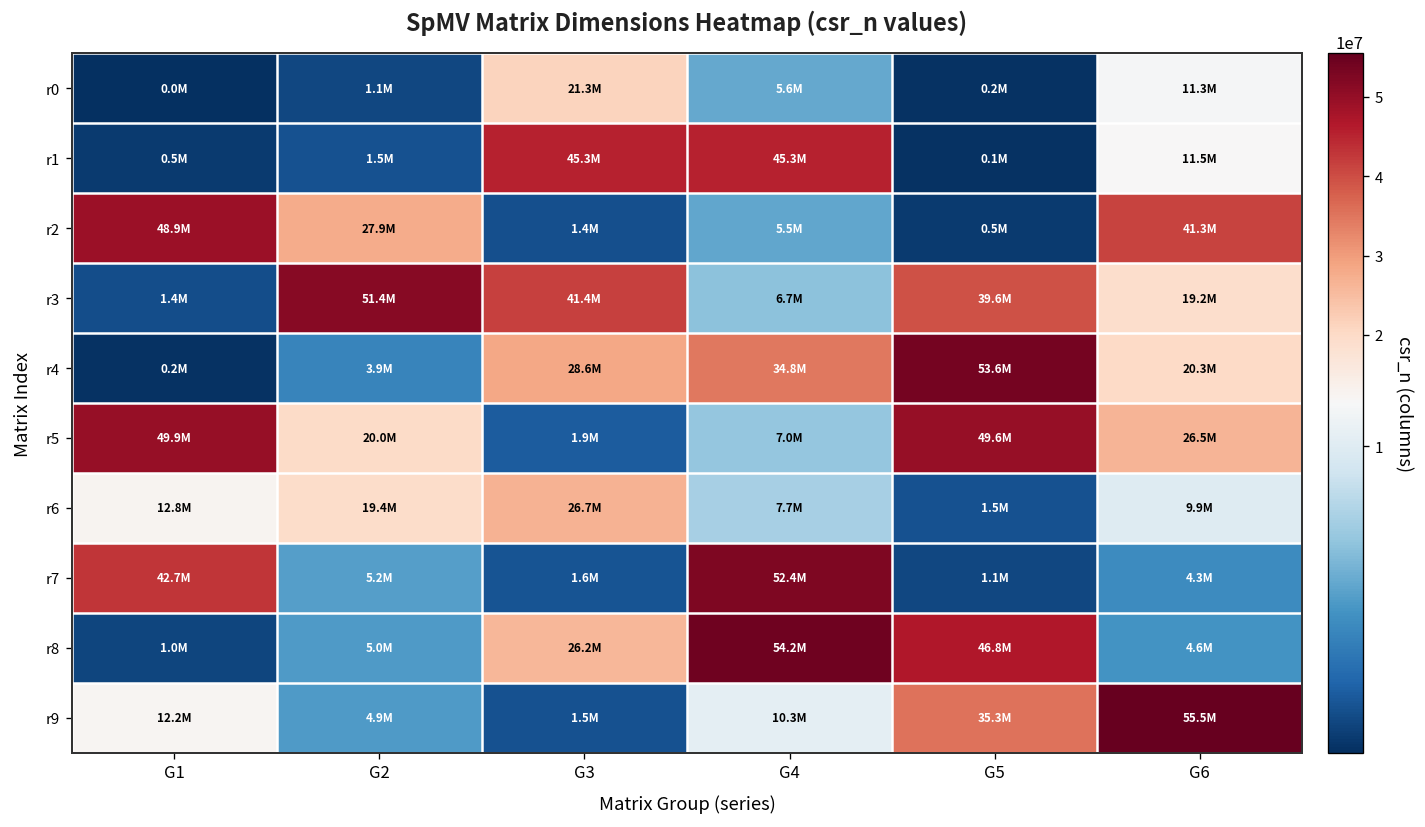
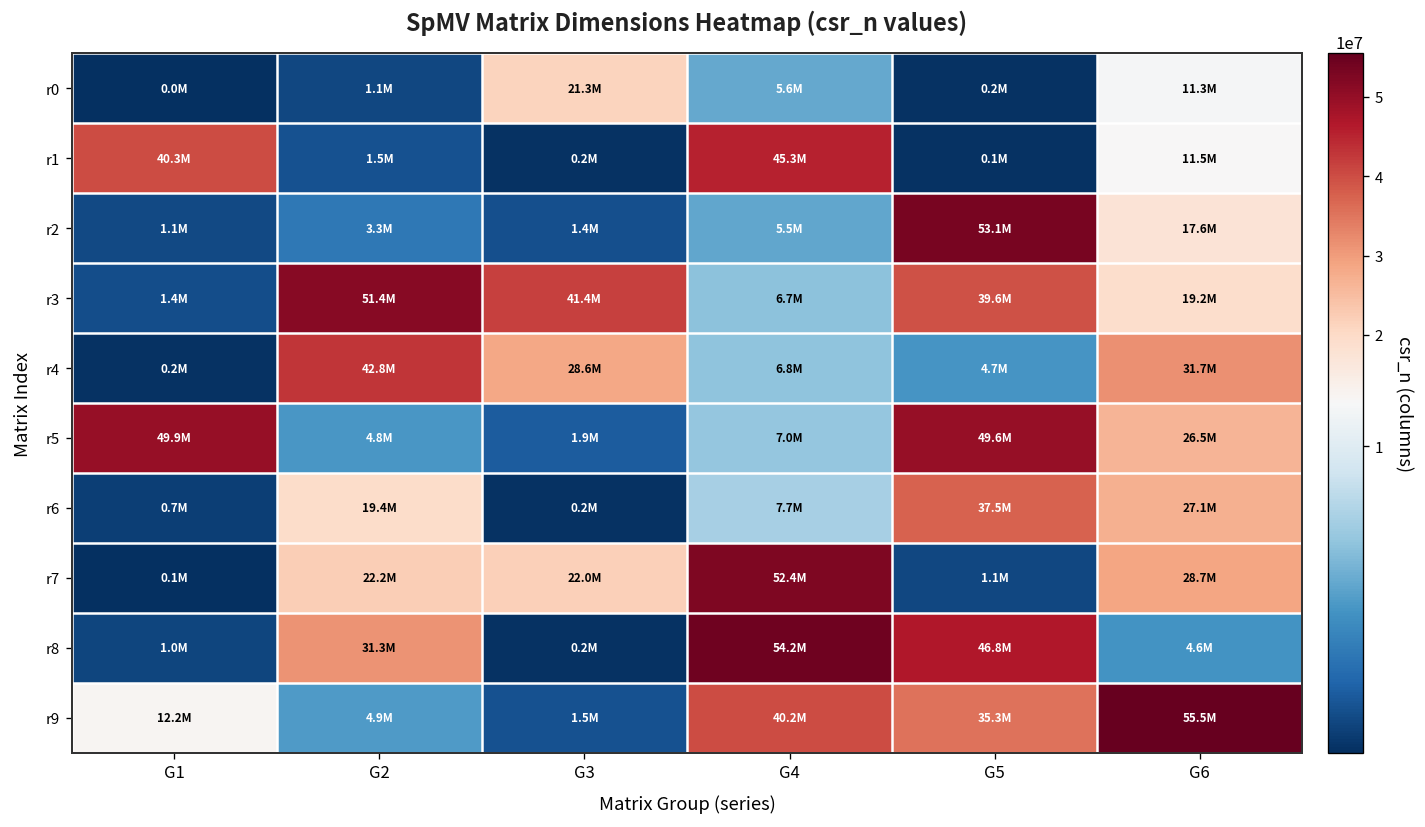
r1, G1: 0.5M -> 40.3M
r1, G3: 45.3M -> 0.2M
r2, G1: 48.9M -> 1.1M
r2, G2: 27.9M -> 3.3M
r2, G5: 0.5M -> 53.1M
r2, G6: 41.3M -> 17.6M
r4, G2: 3.9M -> 42.8M
r4, G4: 34.8M -> 6.8M
r4, G5: 53.6M -> 4.7M
r4, G6: 20.3M -> 31.7M
r5, G2: 20.0M -> 4.8M
r6, G1: 12.8M -> 0.7M
r6, G3: 26.7M -> 0.2M
r6, G5: 1.5M -> 37.5M
r6, G6: 9.9M -> 27.1M
r7, G1: 42.7M -> 0.1M
r7, G2: 5.2M -> 22.2M
r7, G3: 1.6M -> 22.0M
r7, G6: 4.3M -> 28.7M
r8, G2: 5.0M -> 31.3M
r8, G3: 26.2M -> 0.2M
r9, G4: 10.3M -> 40.2M
